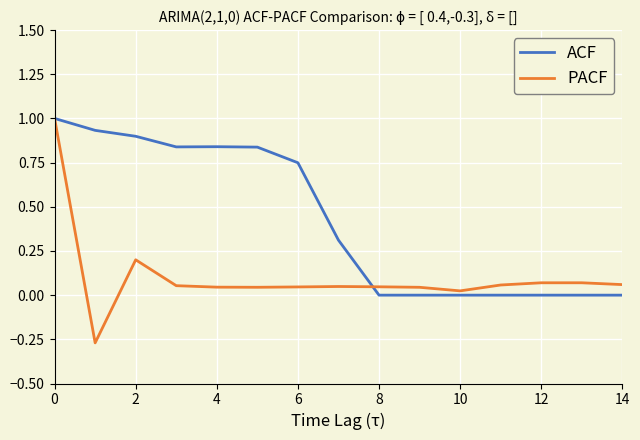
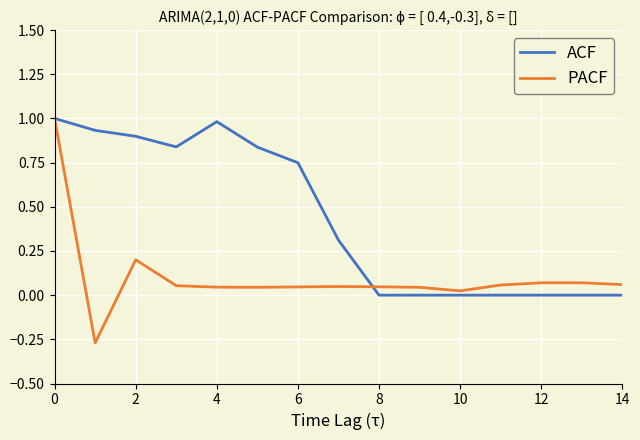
ACF, 4: 0.84 -> 0.98
